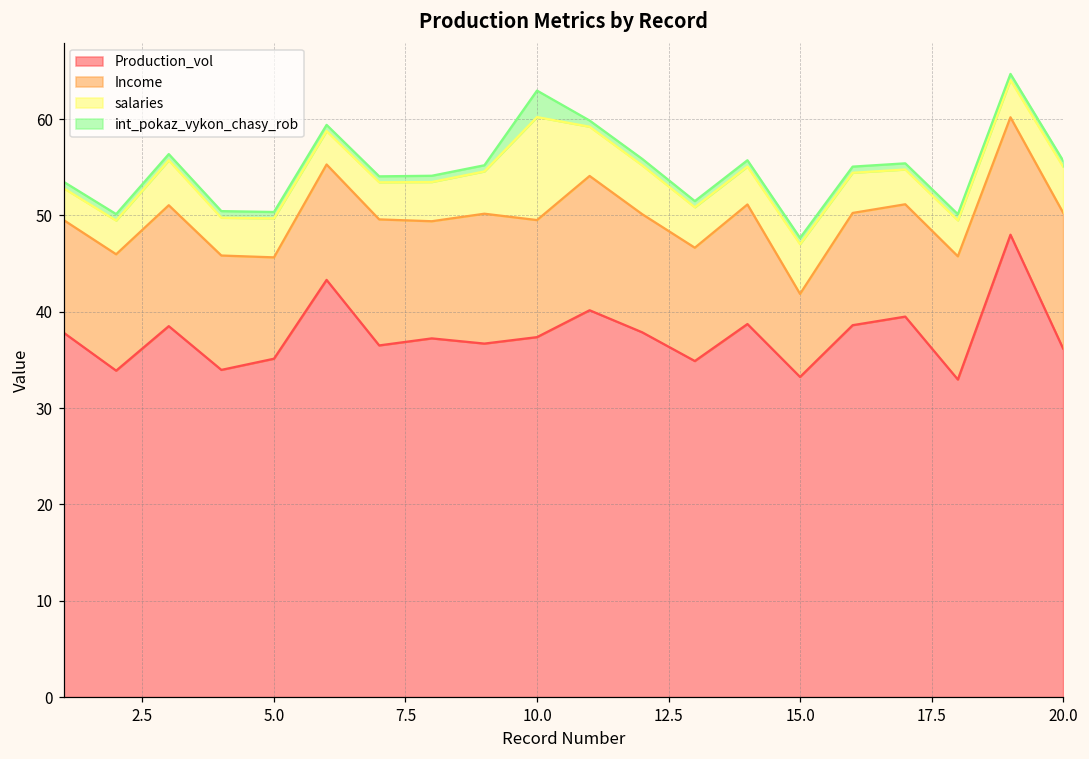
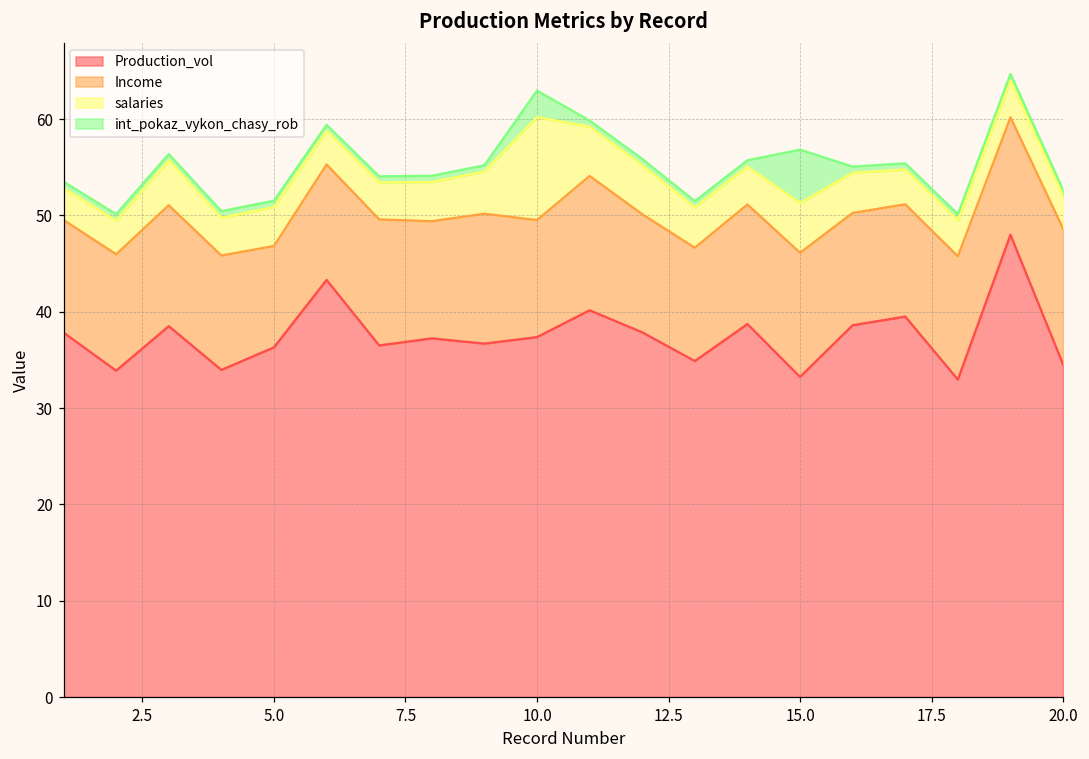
Production_vol, 5.0: 35 -> 36
Income, 15.0: 9 -> 13
int_pokaz_vykon_chasy_rob, 15.0: 1 -> 6
Production_vol, 20.0: 36 -> 35
salaries, 20.0: 5 -> 3
